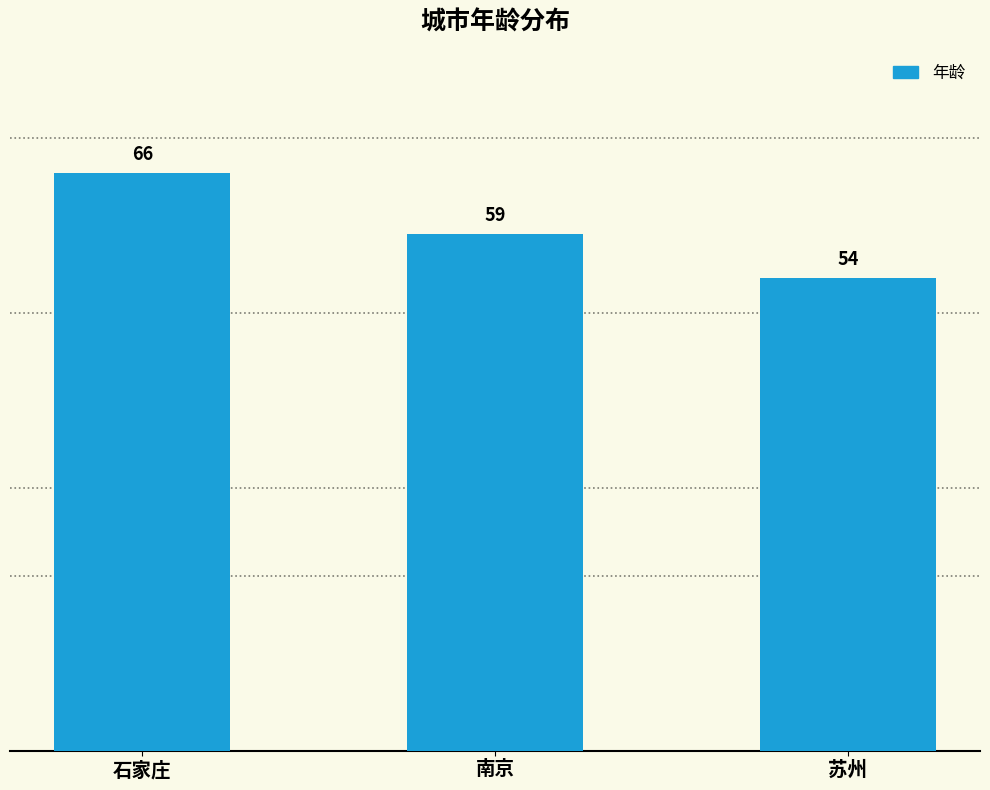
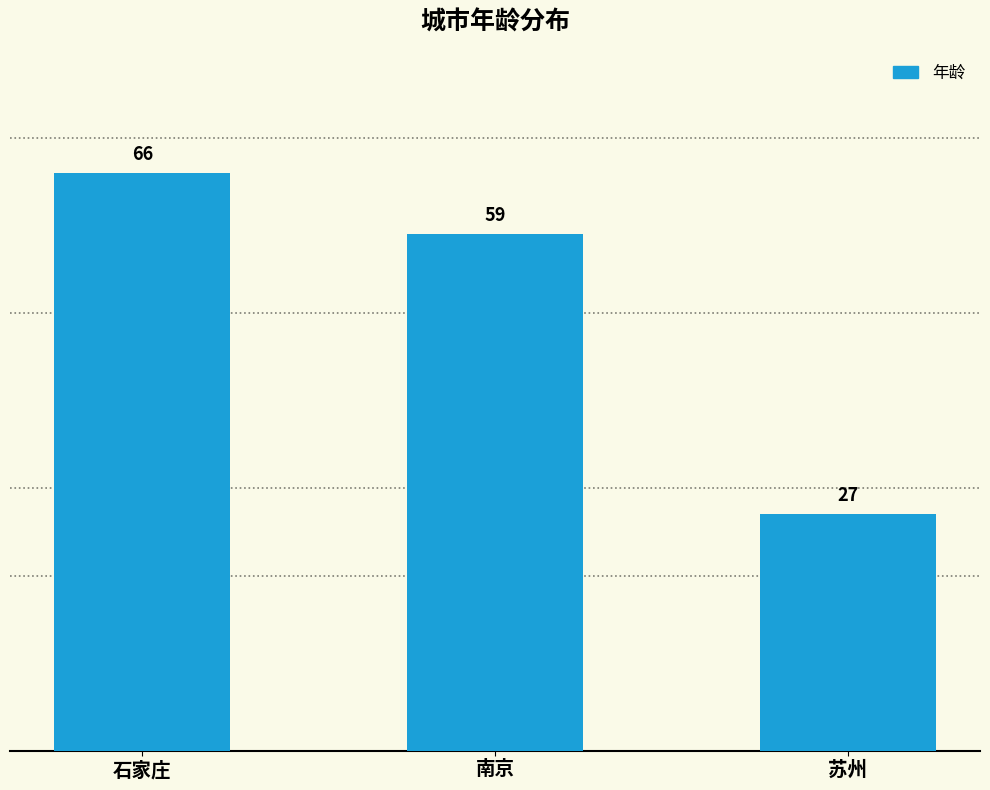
苏州: 54 -> 27
